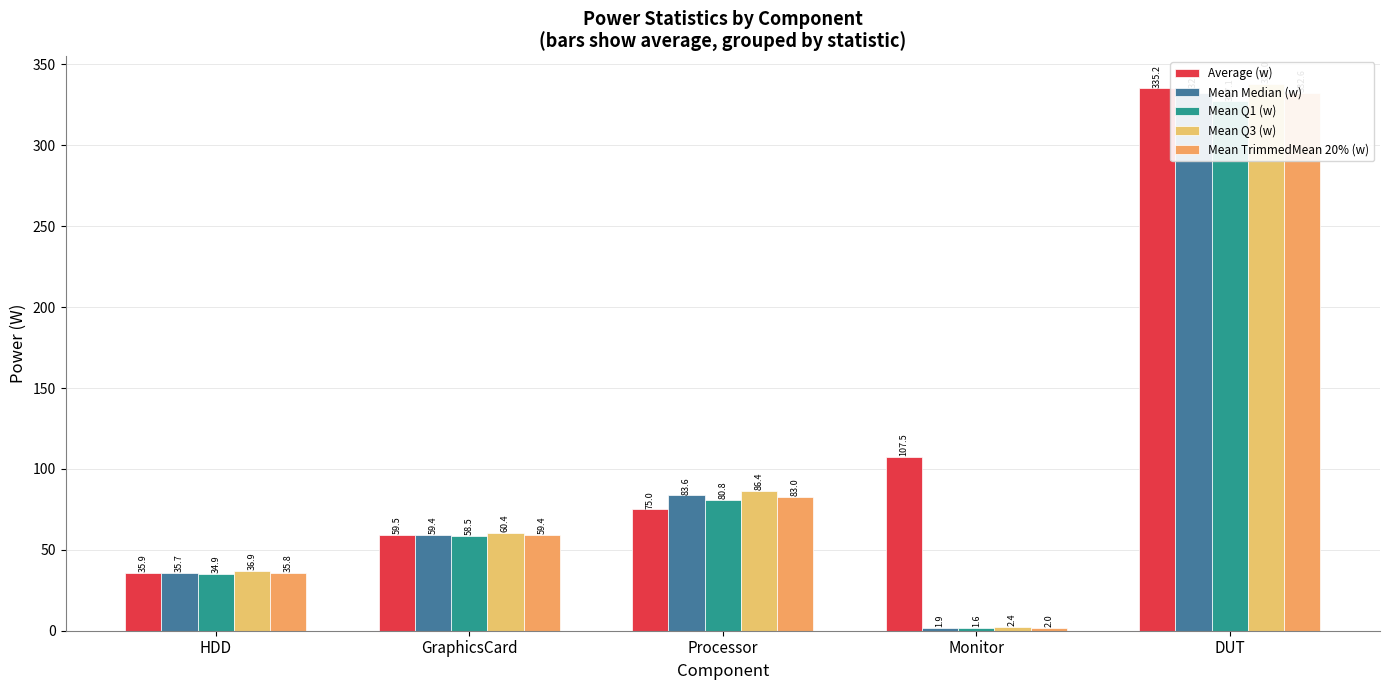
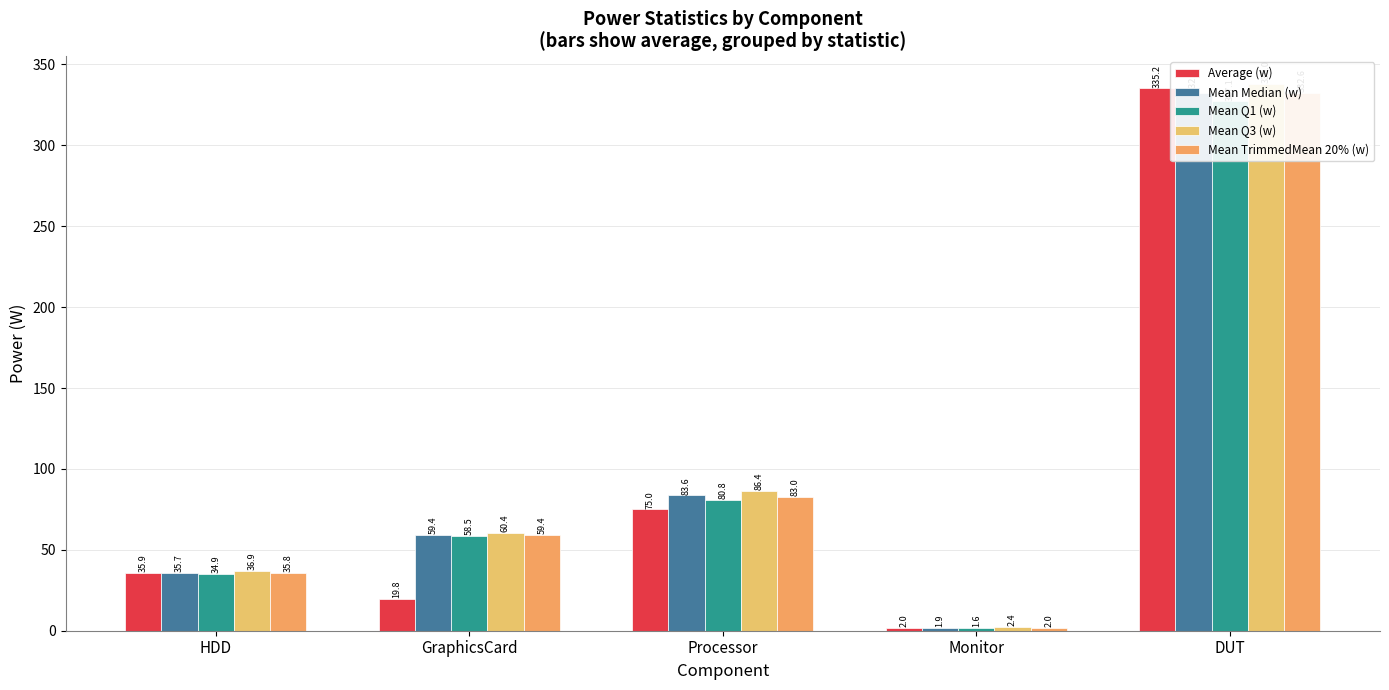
Average (w), GraphicsCard: 59.5 -> 19.8
Average (w), Monitor: 107.5 -> 2.0
